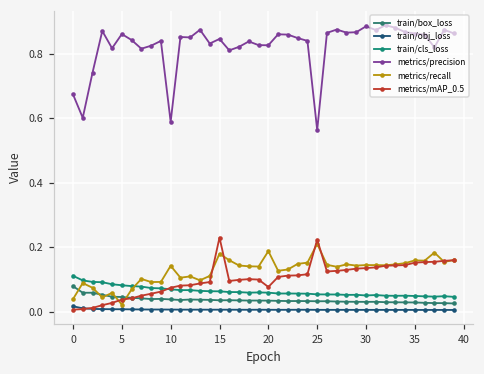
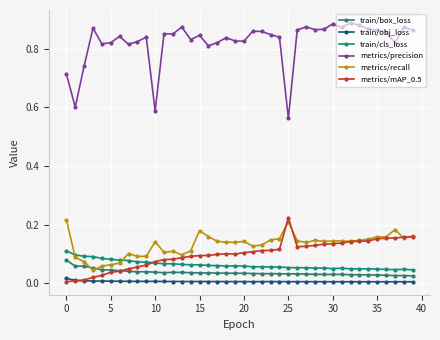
metrics/precision, 0: 0.67 -> 0.71
metrics/recall, 0: 0.04 -> 0.22
metrics/precision, 5: 0.86 -> 0.82
metrics/recall, 5: 0.02 -> 0.06
metrics/mAP_0.5, 15: 0.23 -> 0.09
metrics/recall, 20: 0.19 -> 0.14
metrics/mAP_0.5, 20: 0.08 -> 0.10
